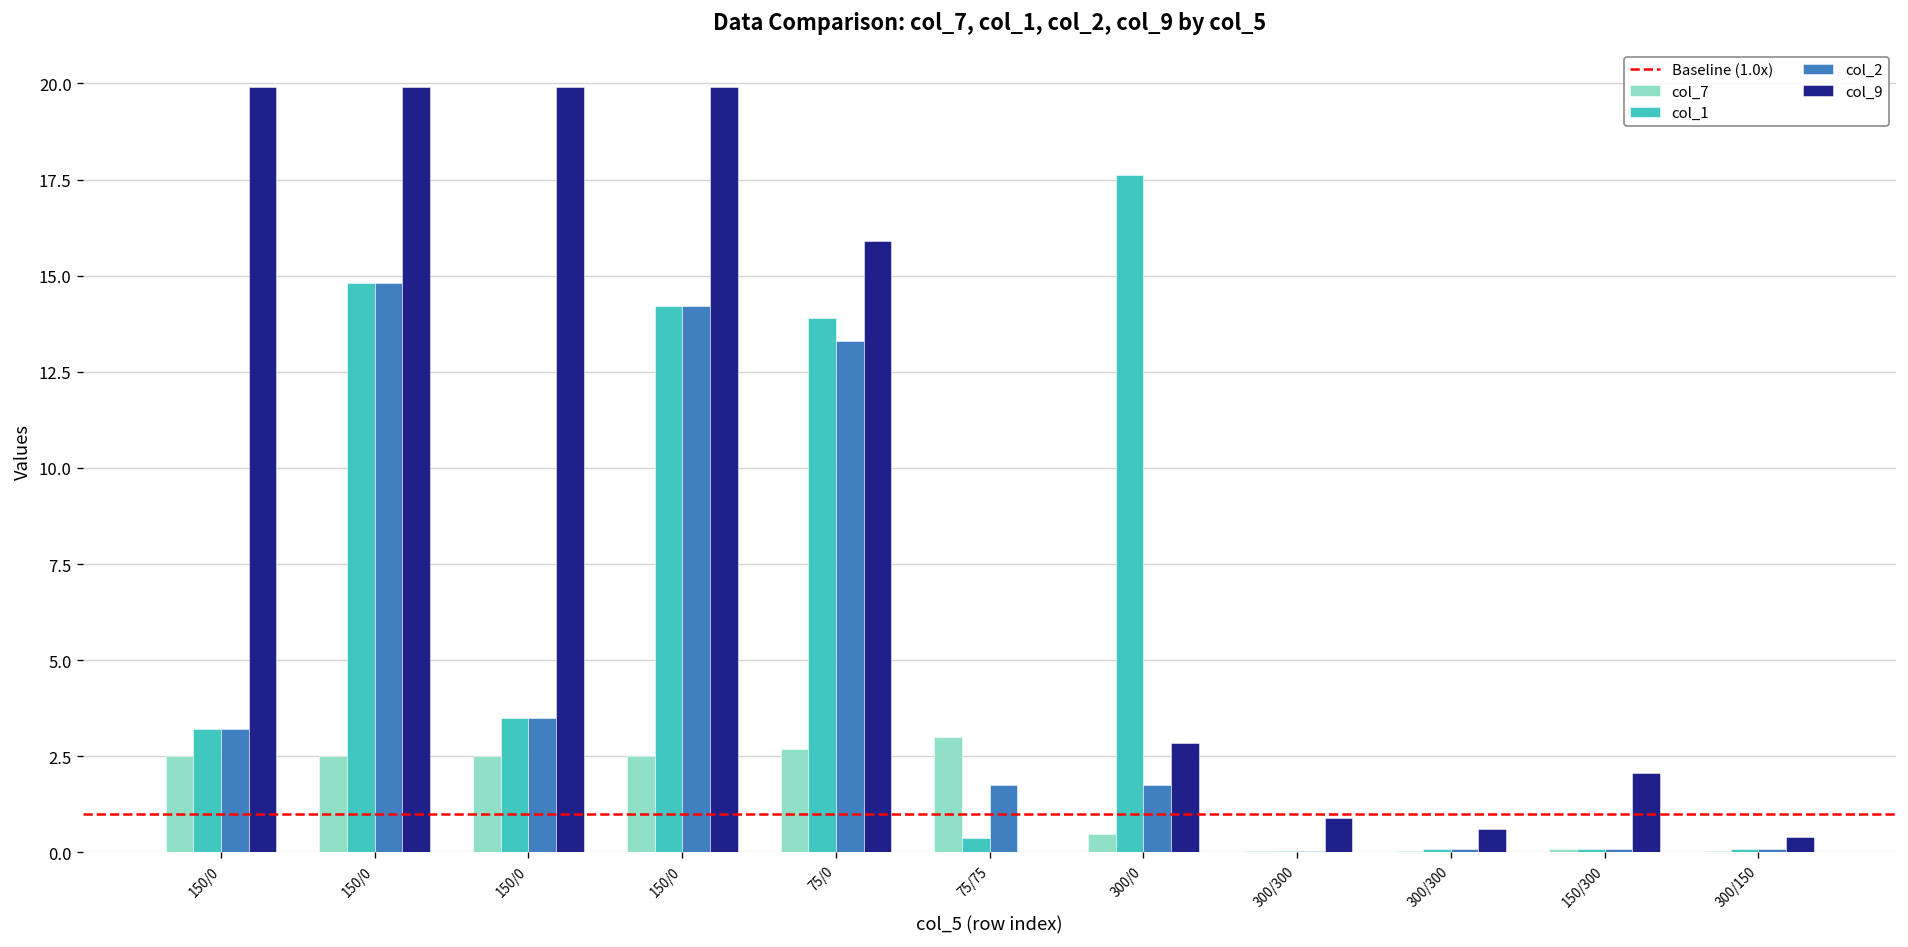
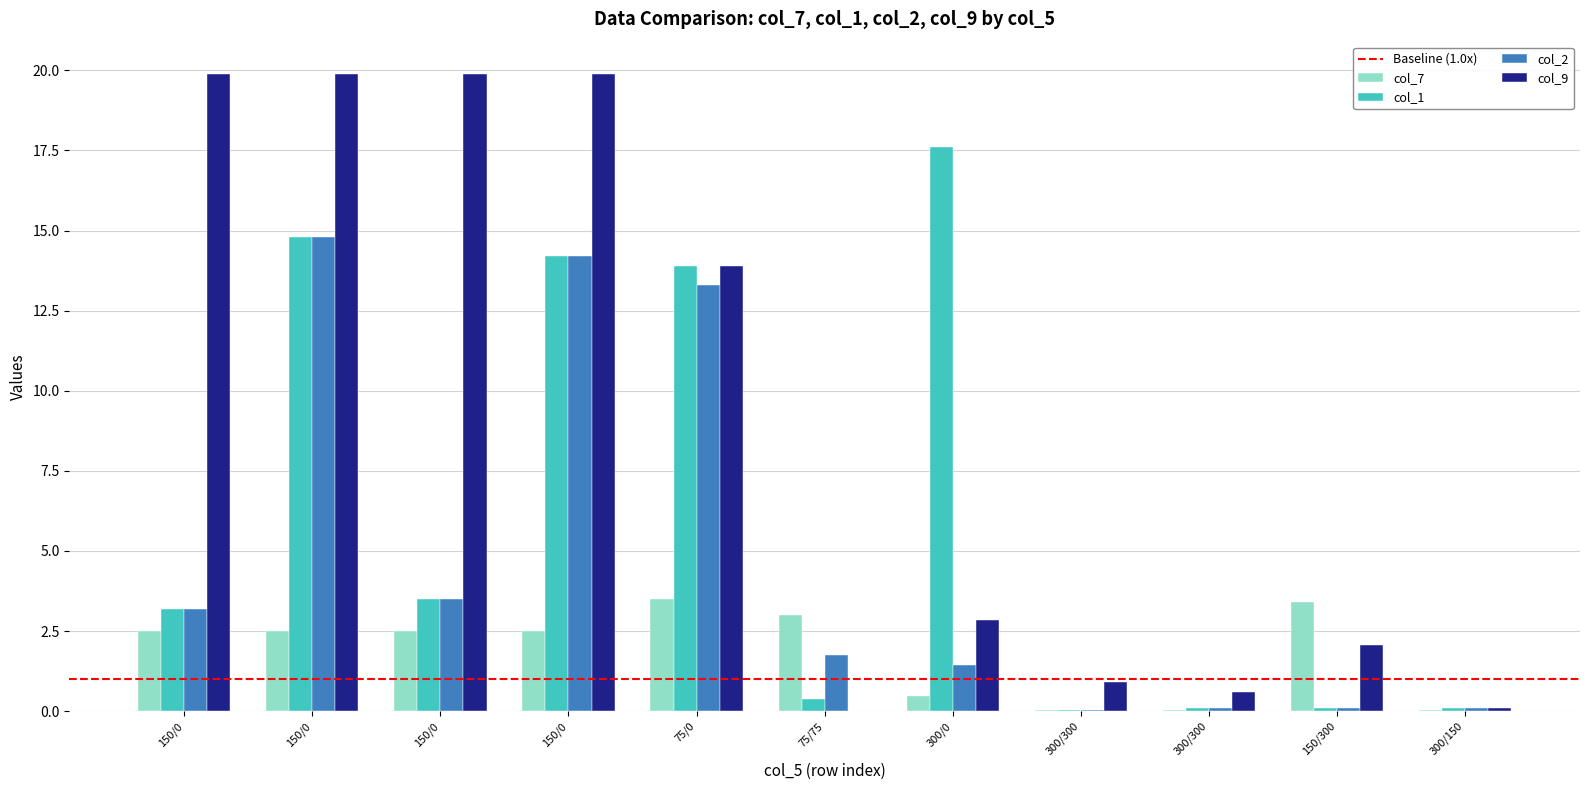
col_7, 75/0: 2.7 -> 3.5
col_9, 75/0: 15.9 -> 13.9
col_2, 300/0: 1.8 -> 1.5
col_7, 150/300: 0.1 -> 3.4
col_9, 300/150: 0.4 -> 0.1
